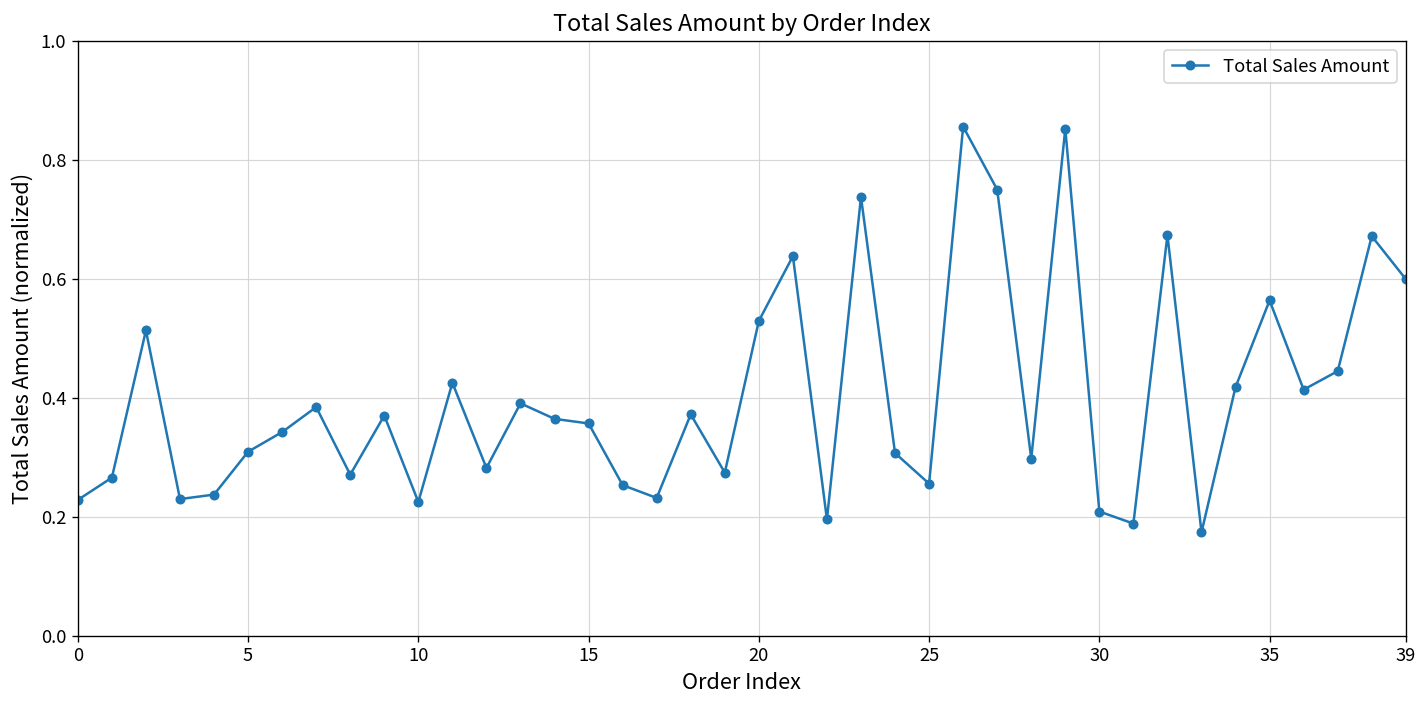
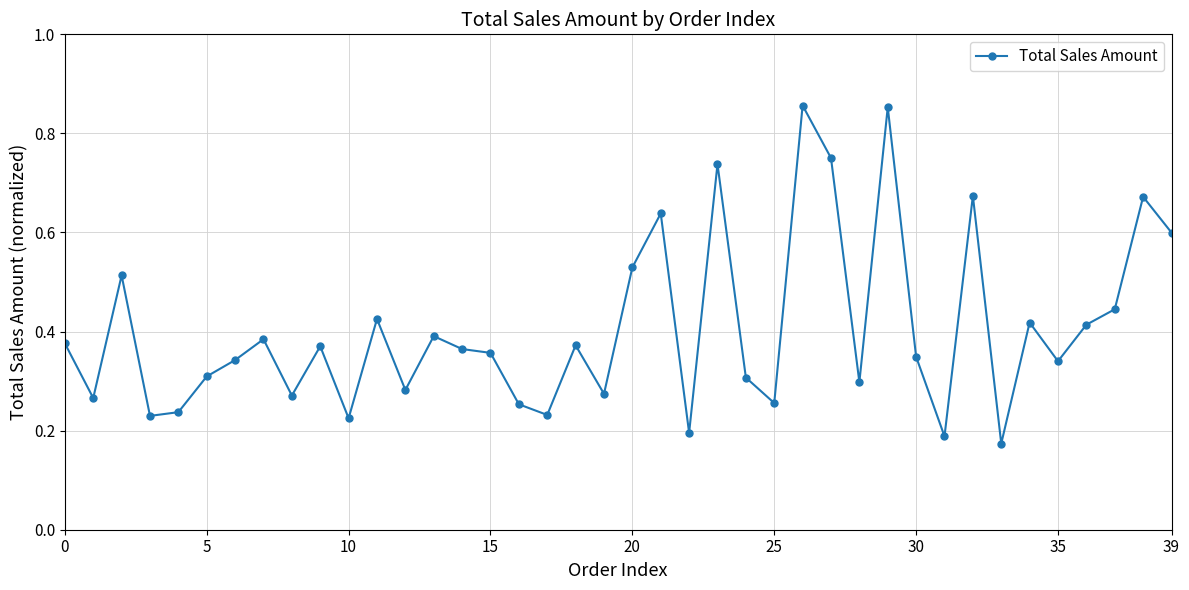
0: 0.23 -> 0.38
30: 0.21 -> 0.35
35: 0.56 -> 0.34
